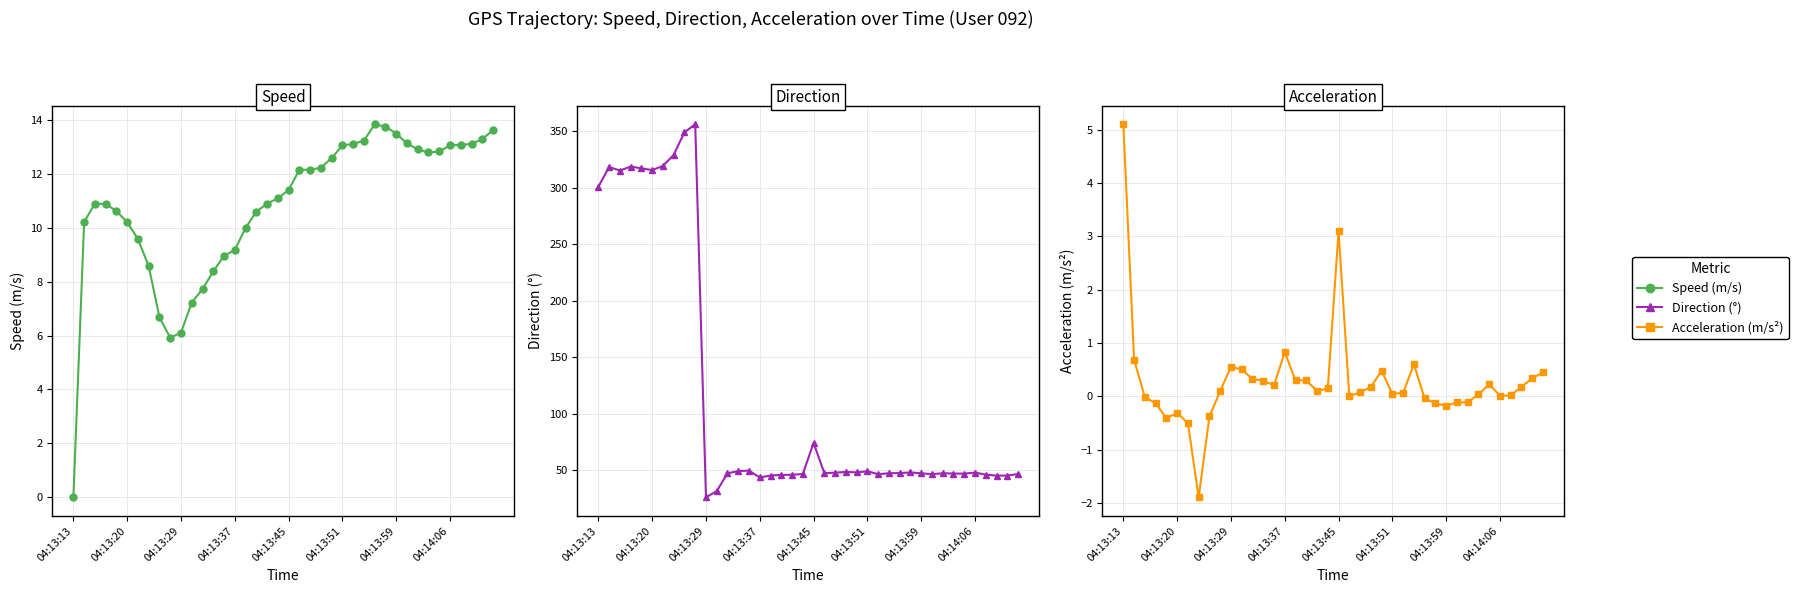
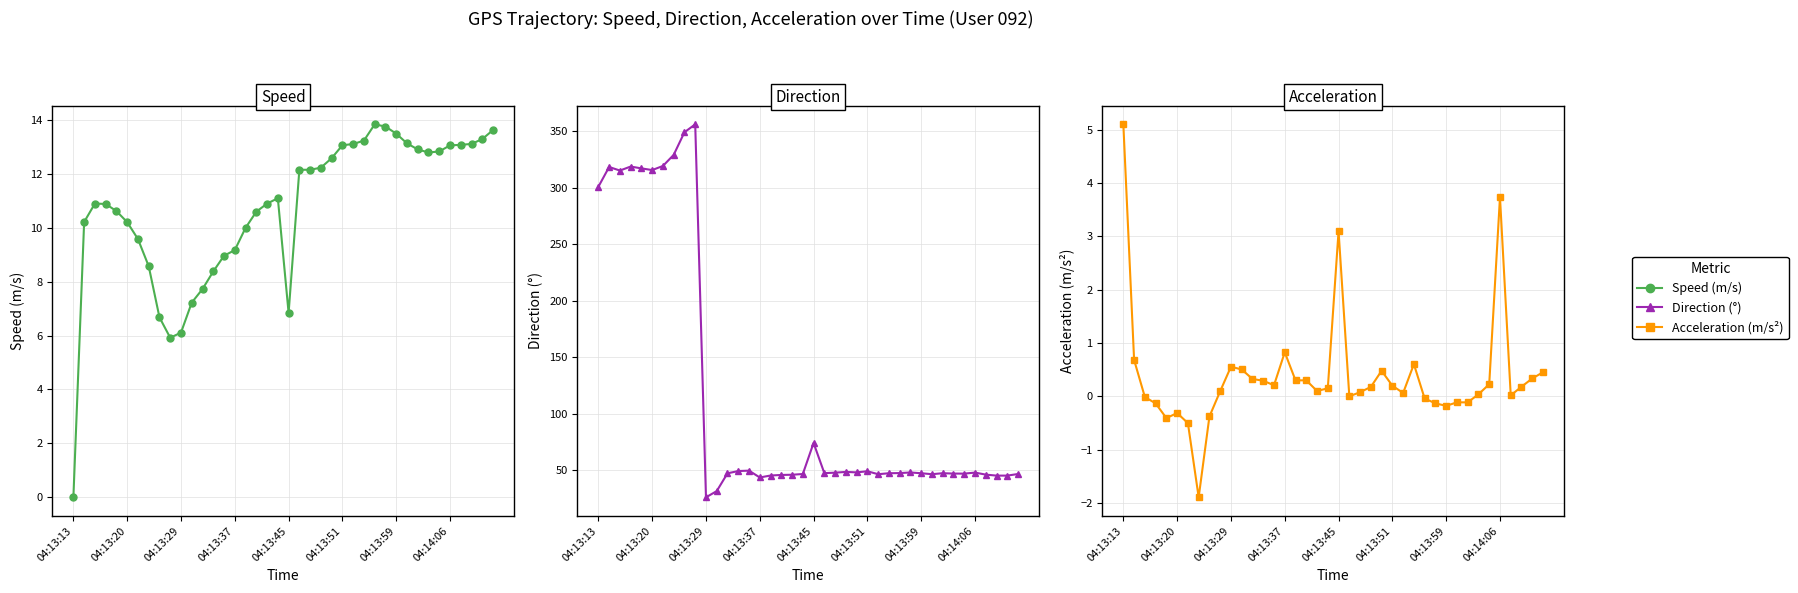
Speed, 04:13:45: 11.4 -> 6.8
Acceleration, 04:13:51: 0.0 -> 0.2
Acceleration, 04:14:06: 0.0 -> 3.7
